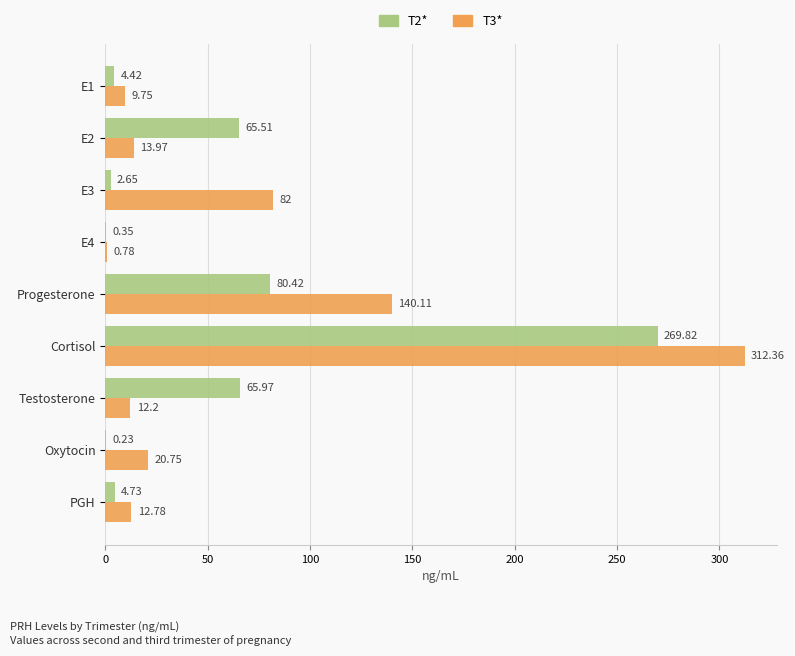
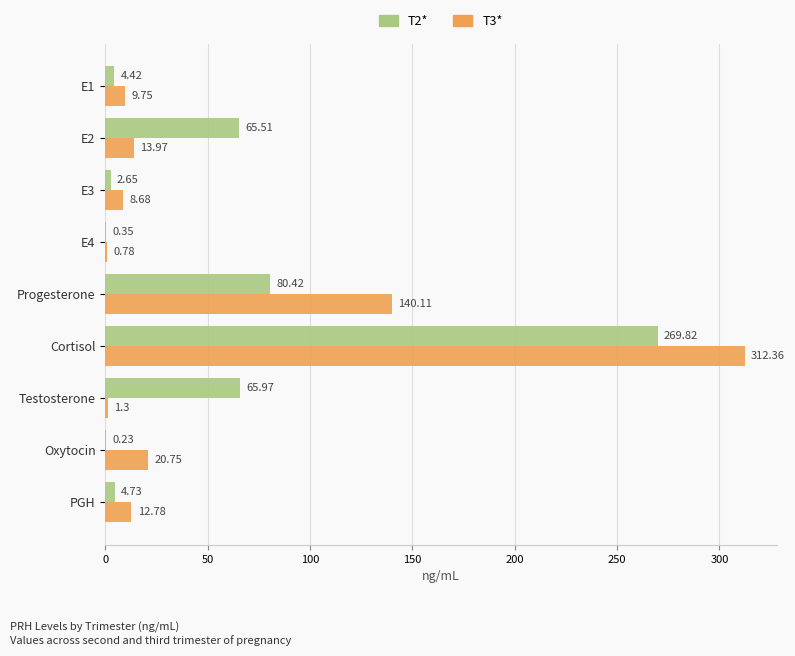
T3*, E3: 82 -> 8.68
T3*, Testosterone: 12.2 -> 1.3
